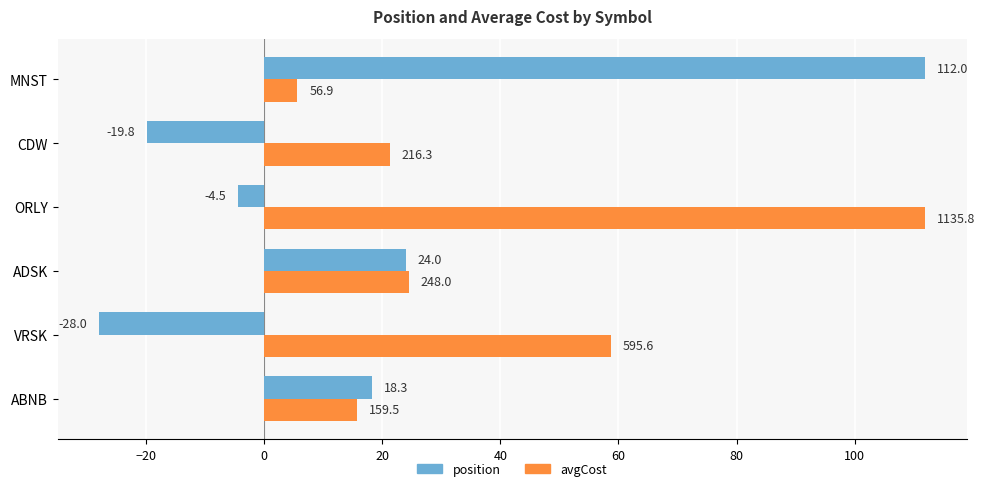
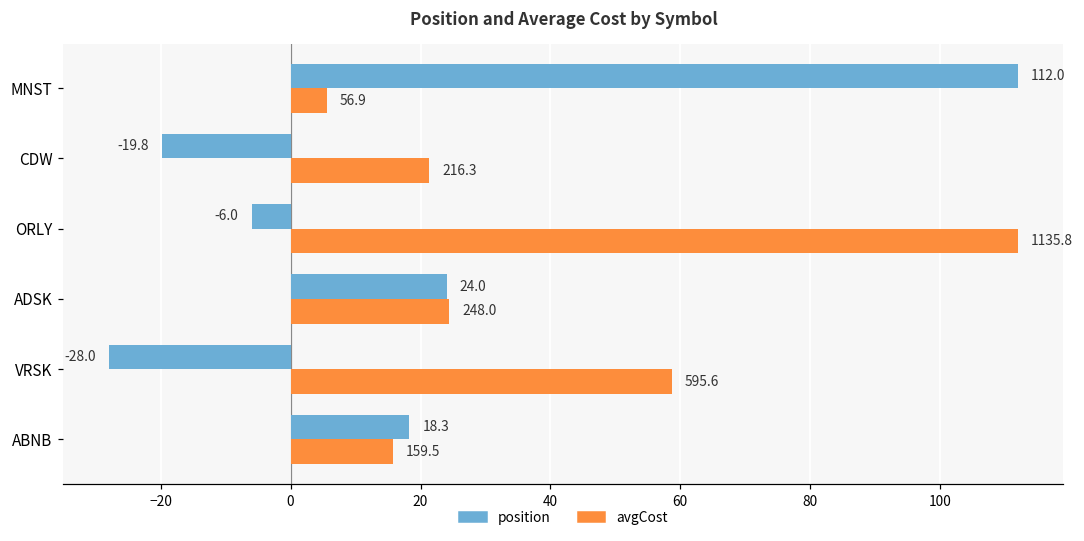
position, ORLY: -4.5 -> -6.0
